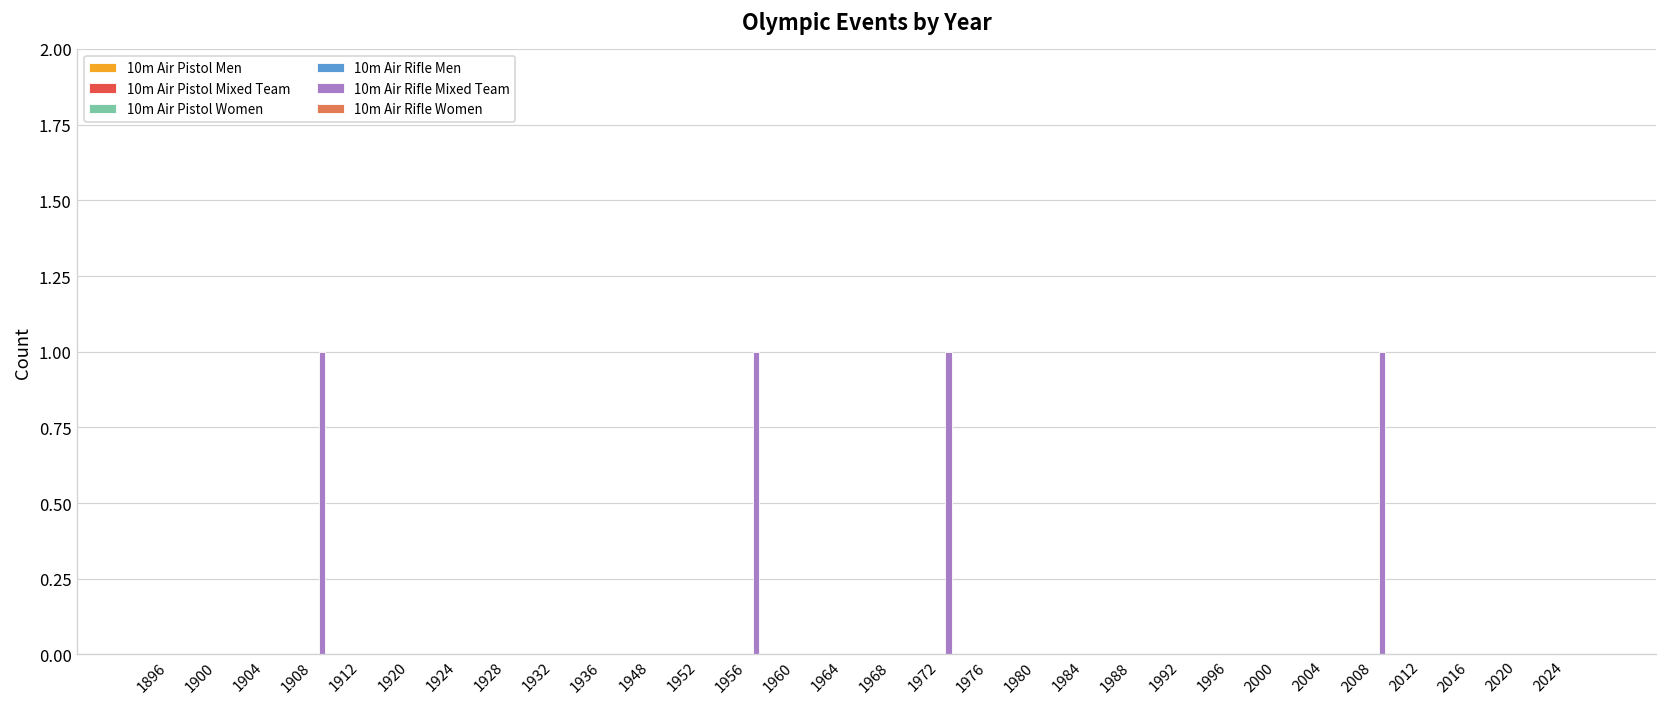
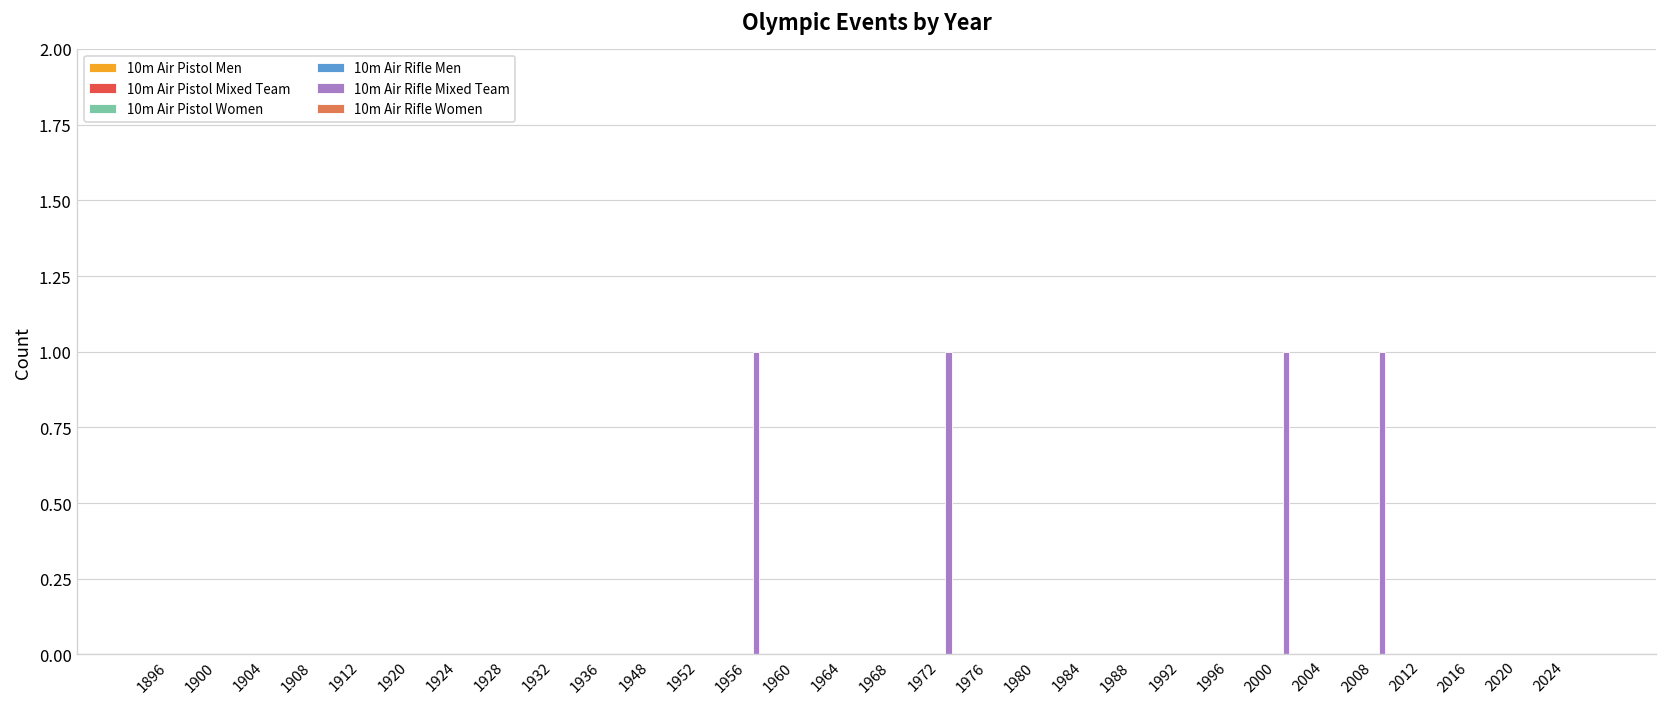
10m Air Rifle Mixed Team, 1908: 1 -> 0
10m Air Rifle Mixed Team, 2000: 0 -> 1
